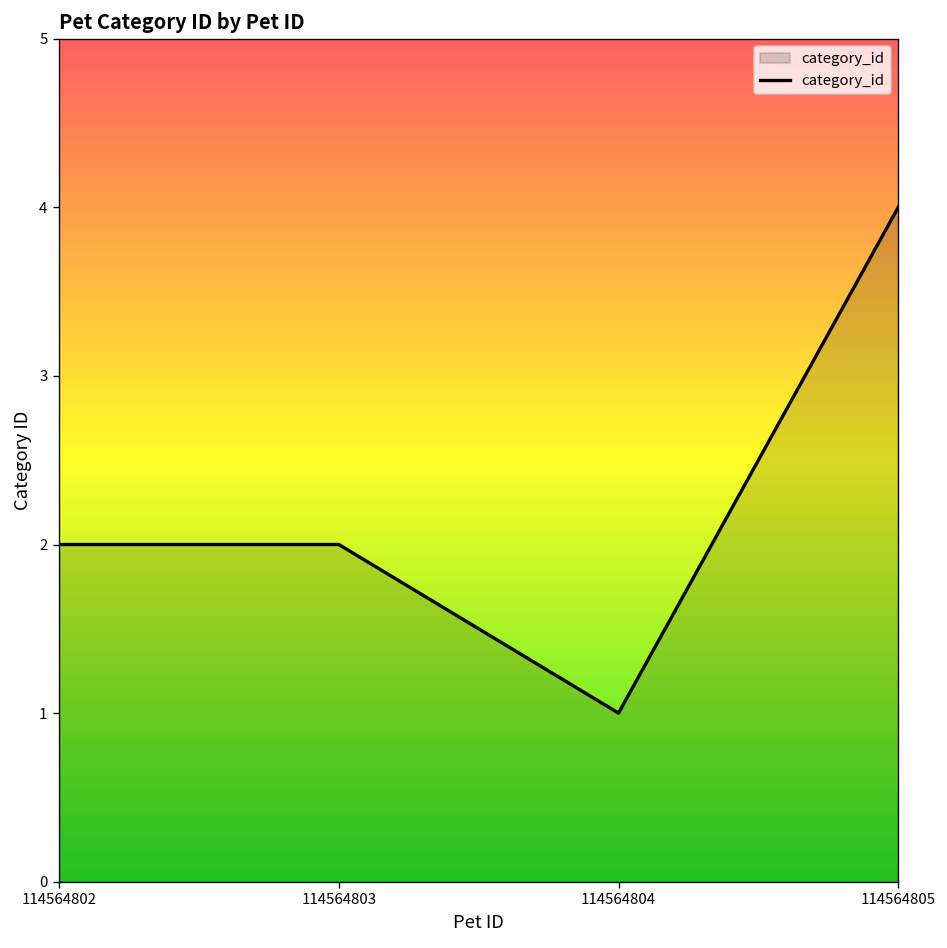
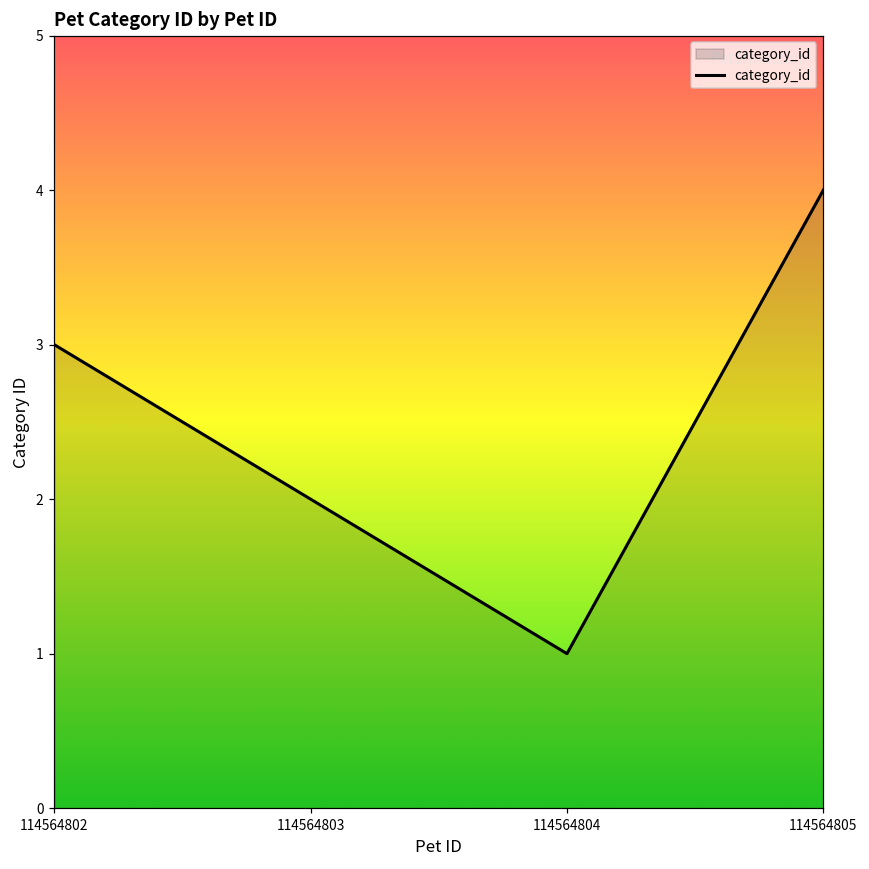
114564802: 2 -> 3
